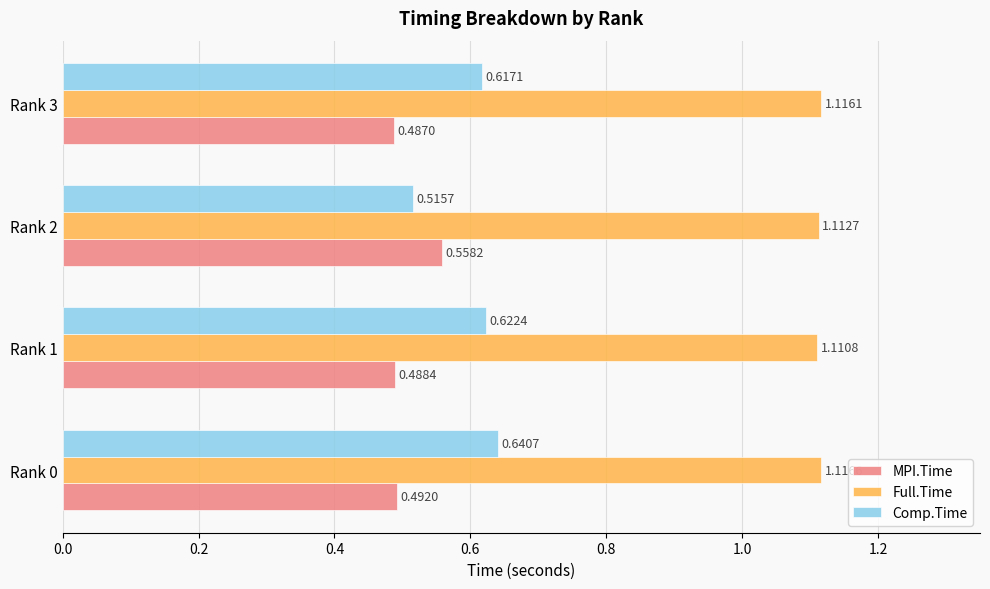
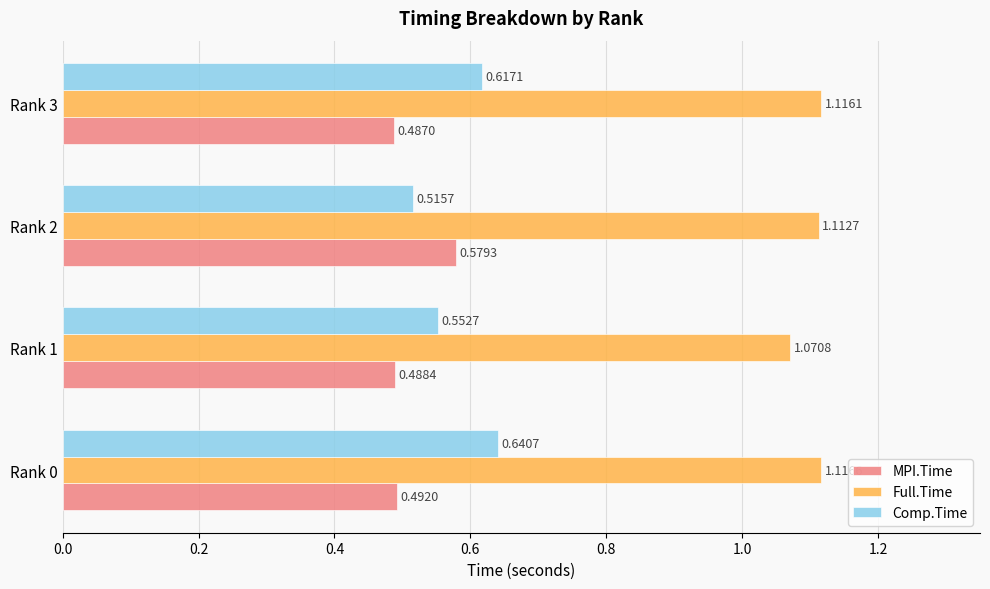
MPI.Time, Rank 2: 0.5582 -> 0.5793
Comp.Time, Rank 1: 0.6224 -> 0.5527
Full.Time, Rank 1: 1.1108 -> 1.0708
